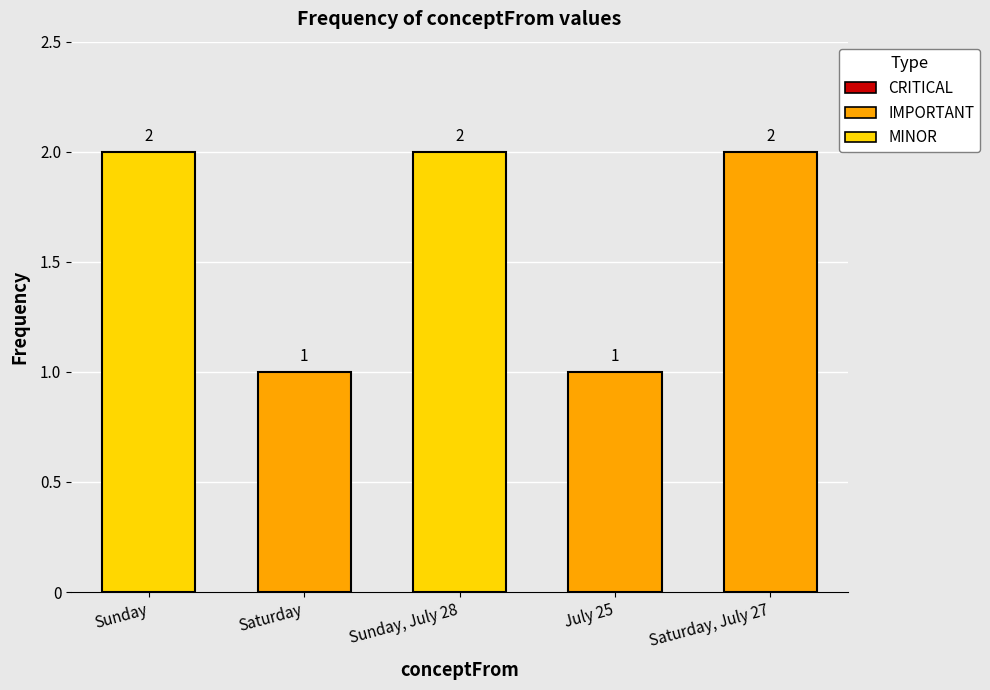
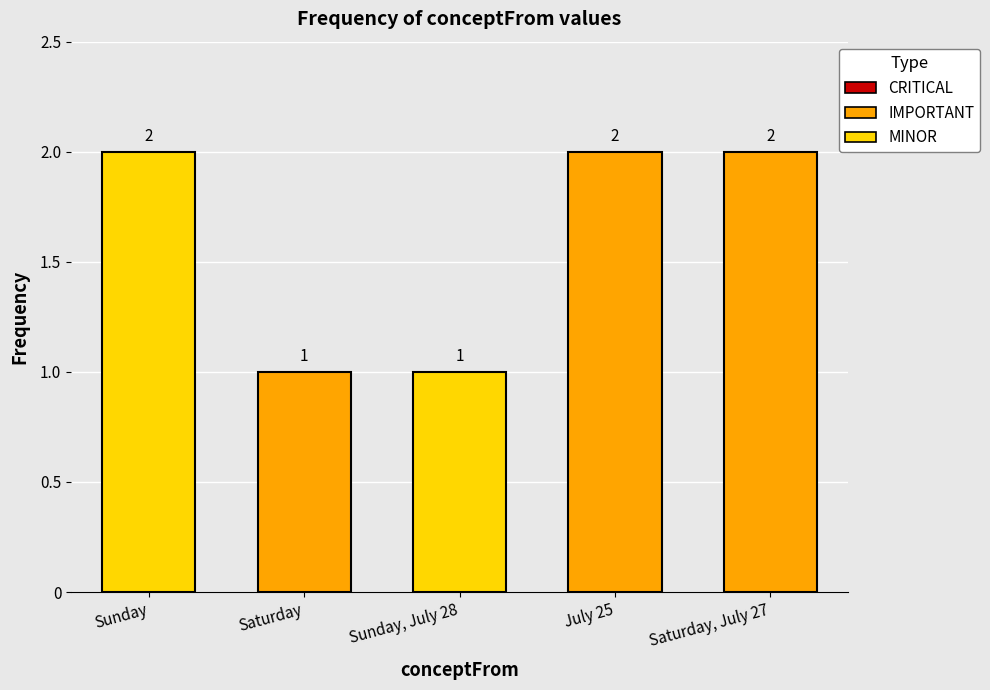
Sunday, July 28: 2 -> 1
July 25: 1 -> 2
